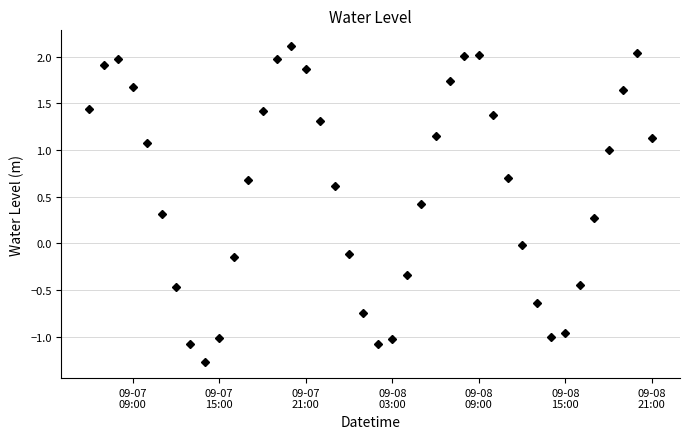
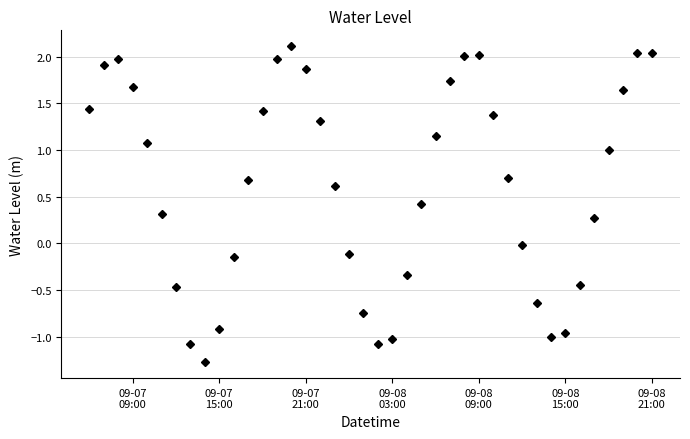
09-07 15:00: -1.0 -> -0.9
09-08 21:00: 1.1 -> 2.0
